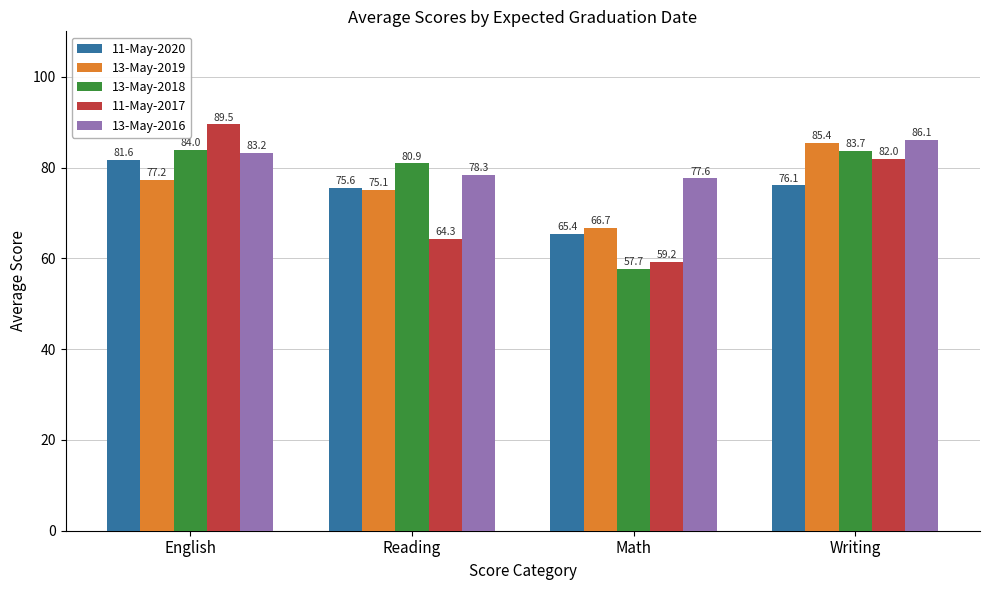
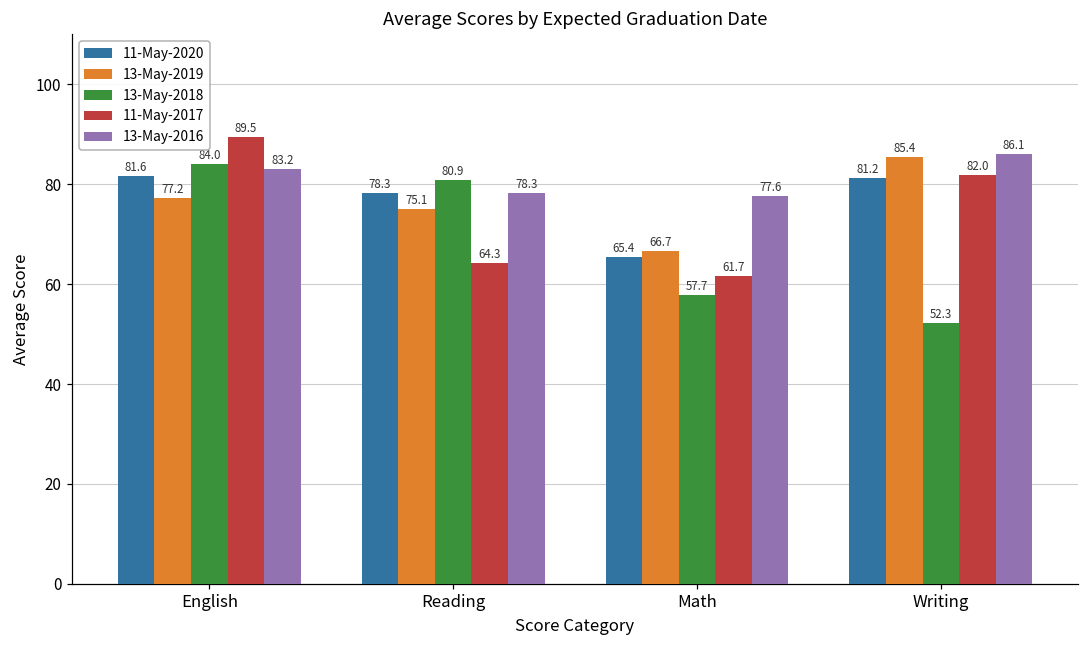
11-May-2020, Reading: 75.6 -> 78.3
11-May-2017, Math: 59.2 -> 61.7
11-May-2020, Writing: 76.1 -> 81.2
13-May-2018, Writing: 83.7 -> 52.3
